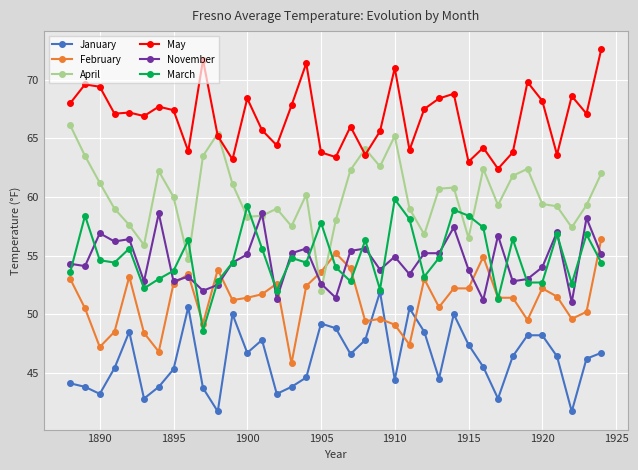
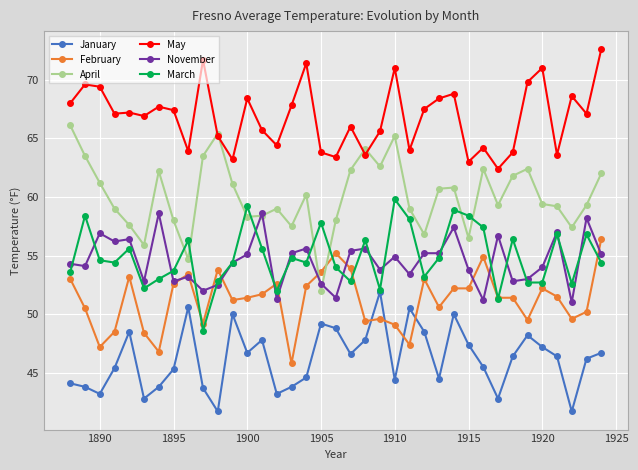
April, 1895: 60 -> 58
January, 1920: 48.2 -> 47.2
May, 1920: 68.2 -> 71.0
